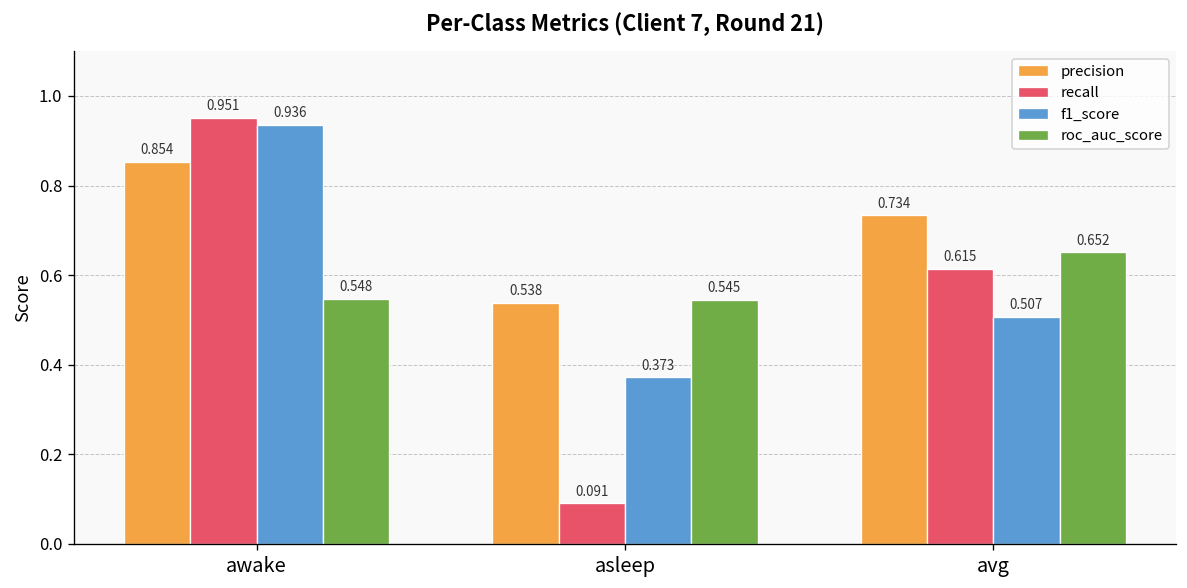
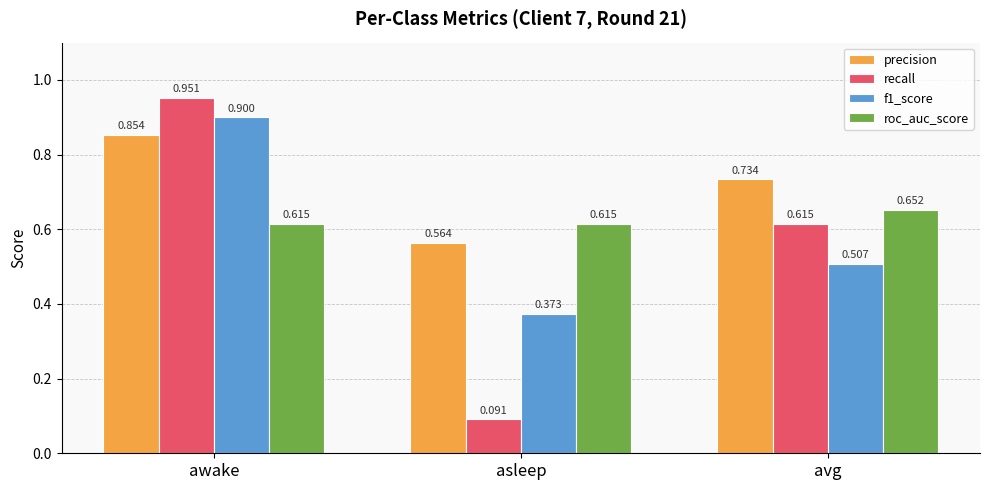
f1_score, awake: 0.936 -> 0.900
roc_auc_score, awake: 0.548 -> 0.615
precision, asleep: 0.538 -> 0.564
roc_auc_score, asleep: 0.545 -> 0.615
